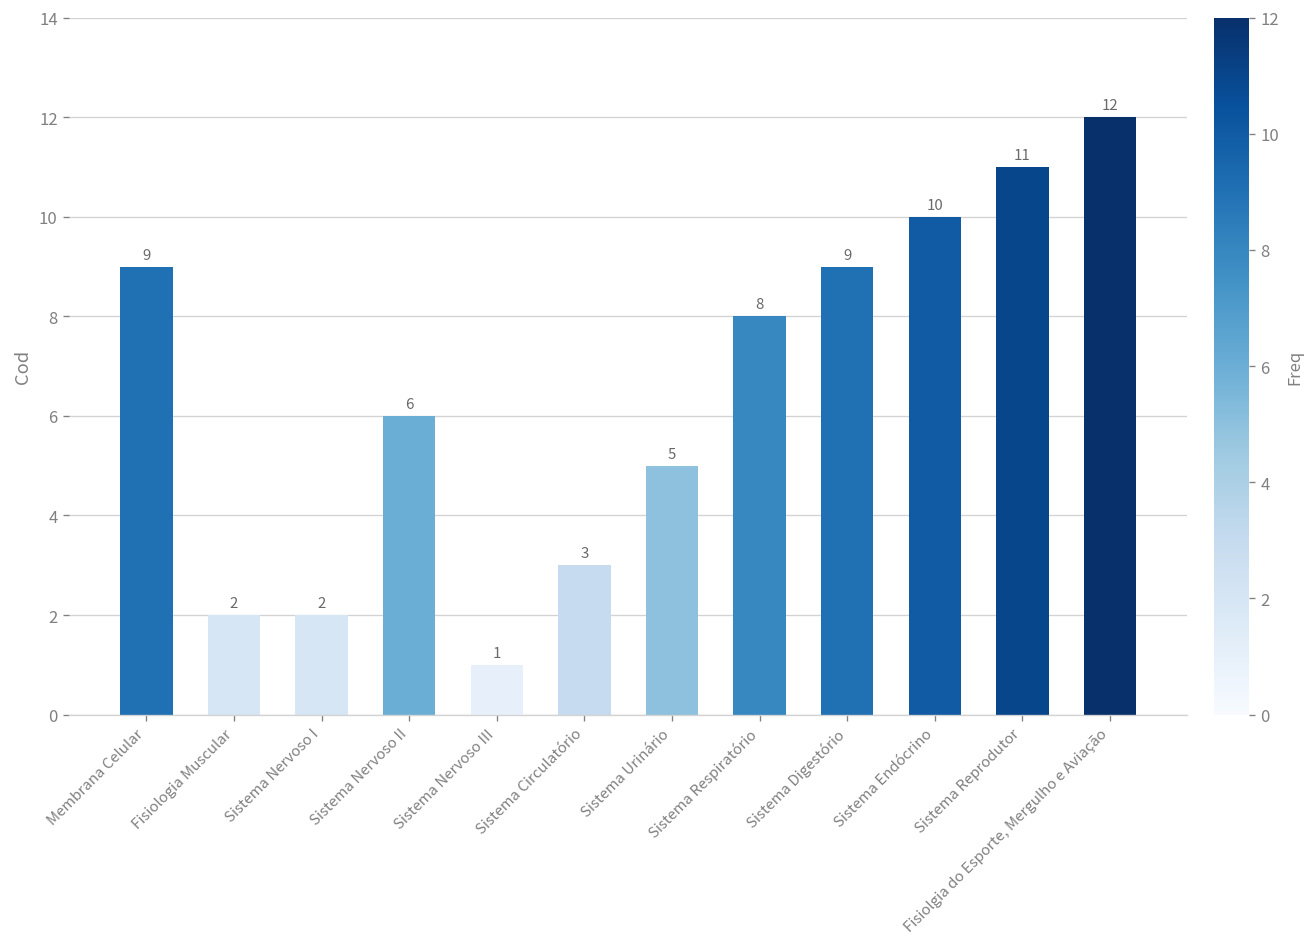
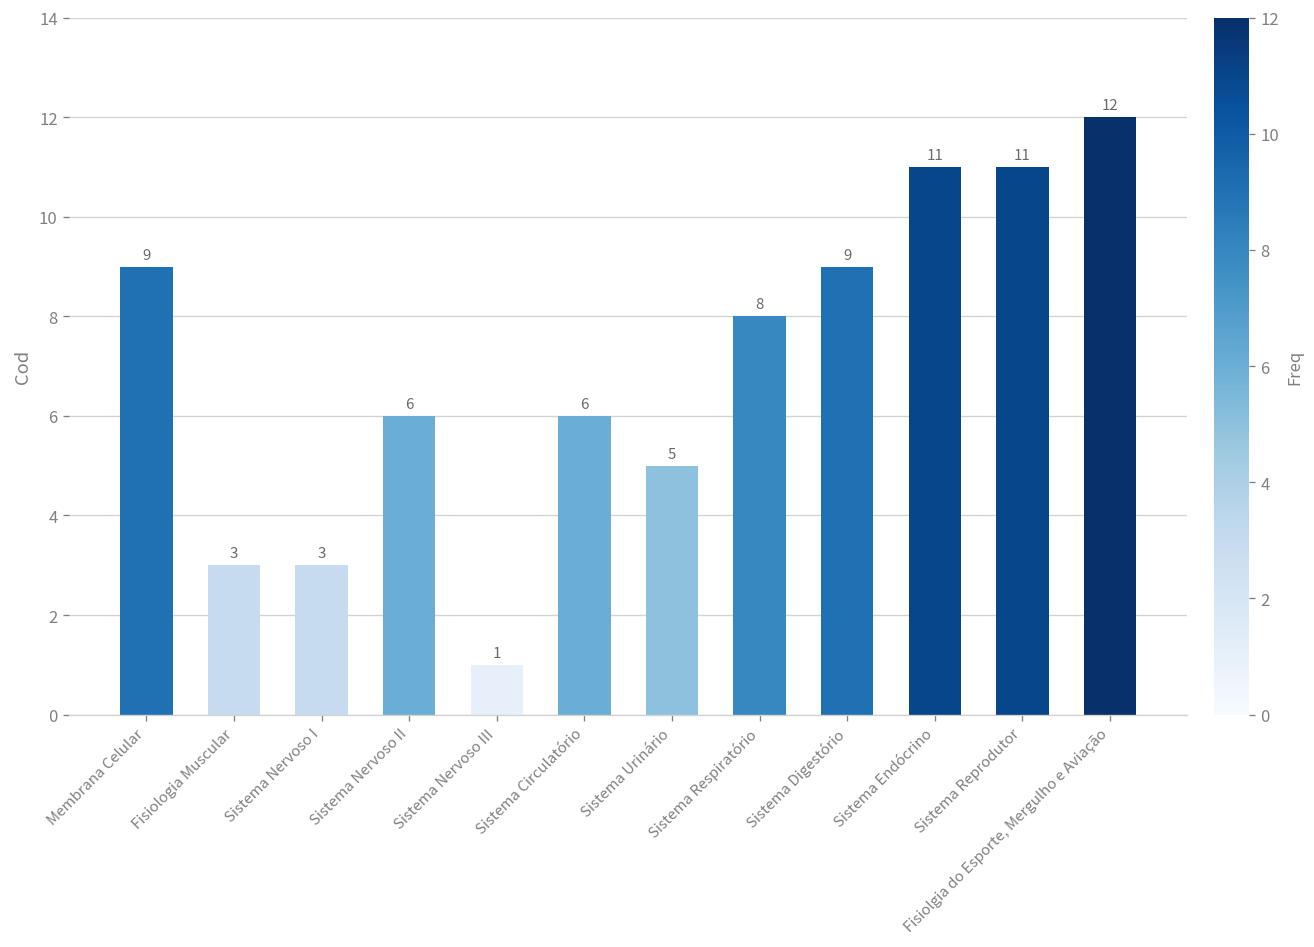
Fisiologia Muscular: 2 -> 3
Sistema Nervoso I: 2 -> 3
Sistema Circulatório: 3 -> 6
Sistema Endócrino: 10 -> 11
